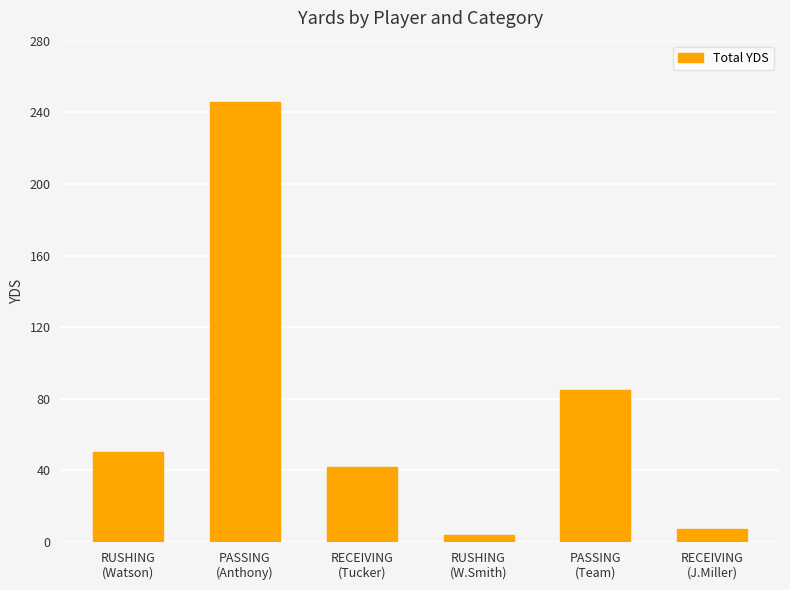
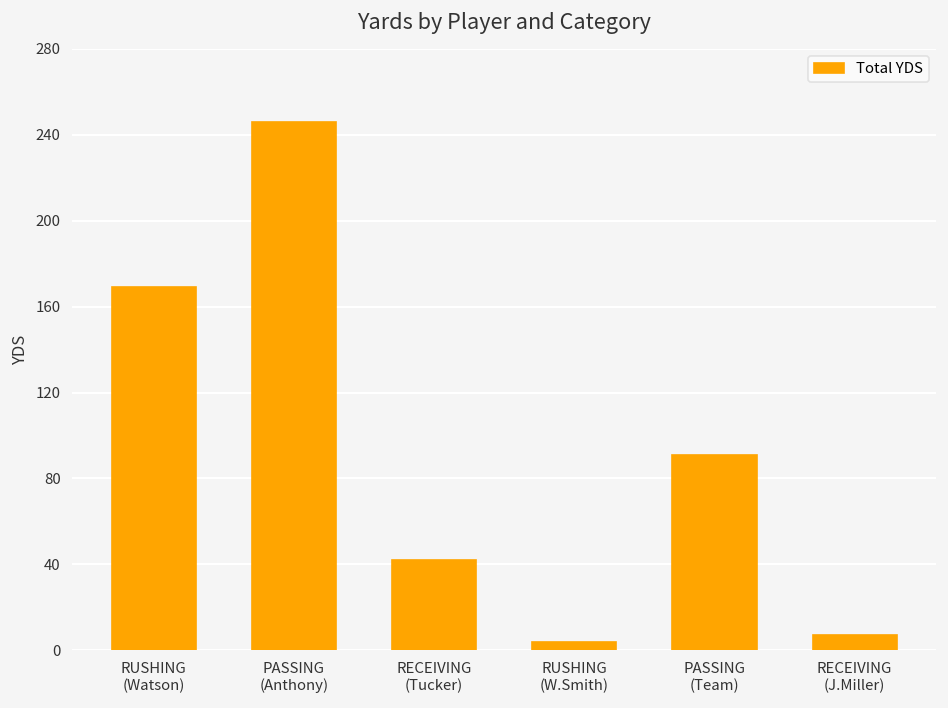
RUSHING (Watson): 50 -> 169
PASSING (Team): 85 -> 91
